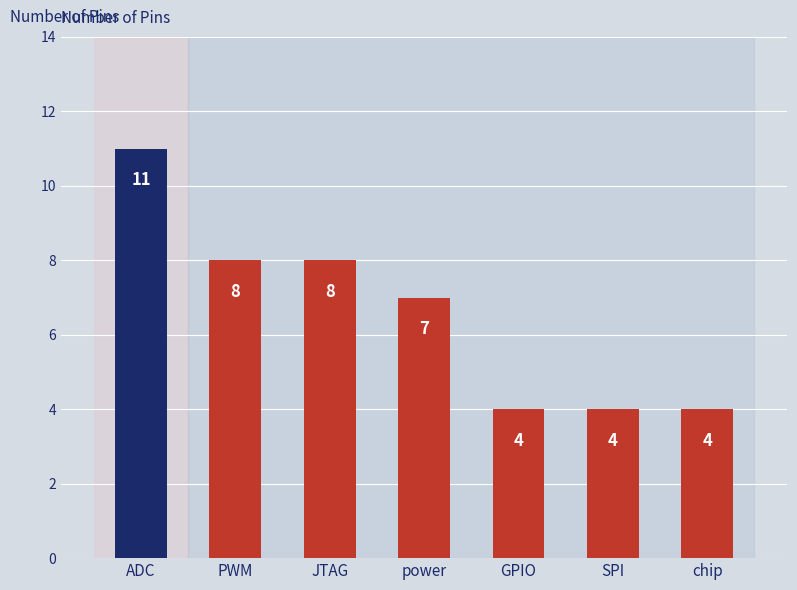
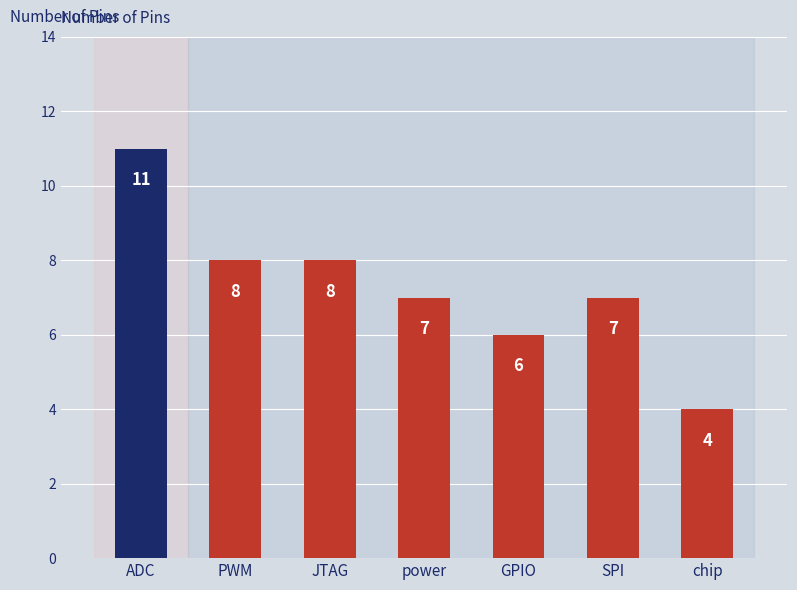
GPIO: 4 -> 6
SPI: 4 -> 7
